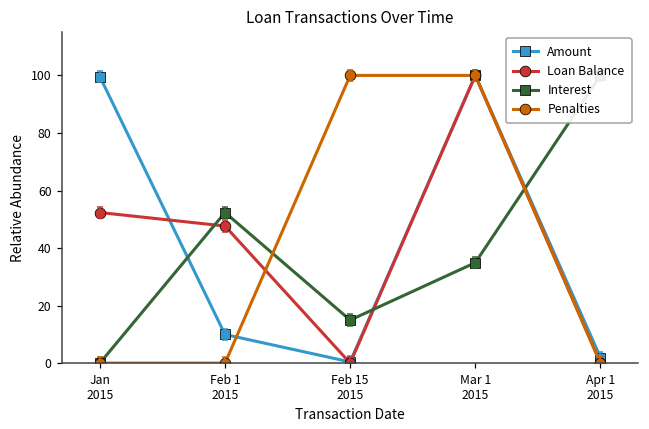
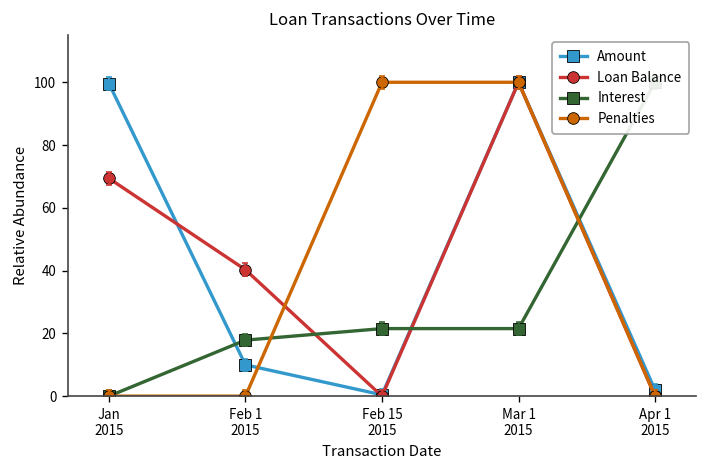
Loan Balance, Jan 2015: 52 -> 69
Loan Balance, Feb 1 2015: 48 -> 40
Interest, Feb 1 2015: 52 -> 18
Interest, Feb 15 2015: 15 -> 22
Interest, Mar 1 2015: 35 -> 22
